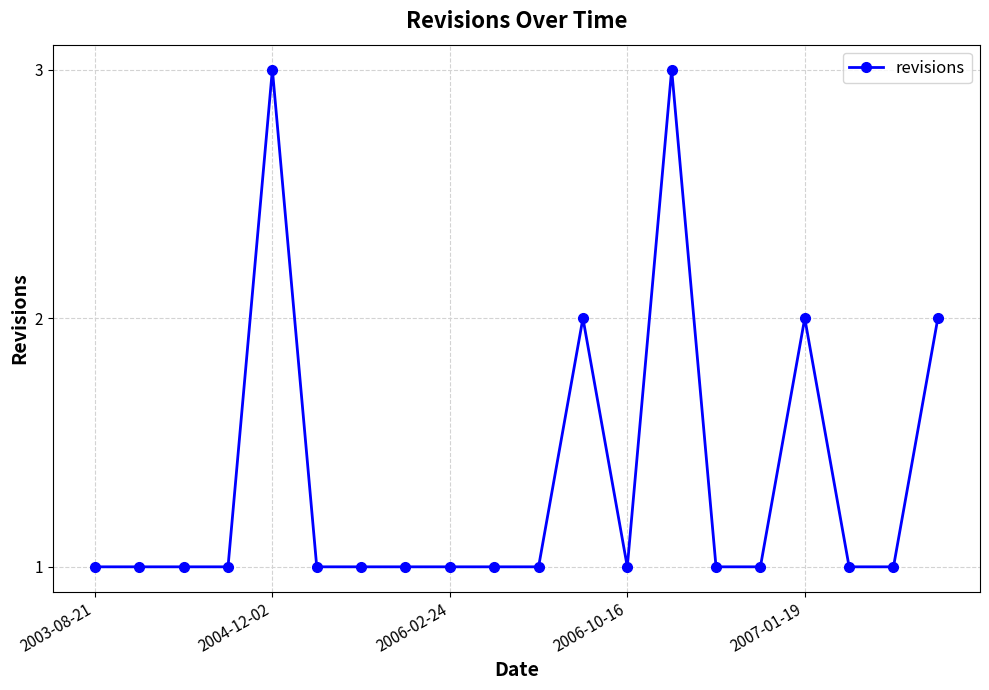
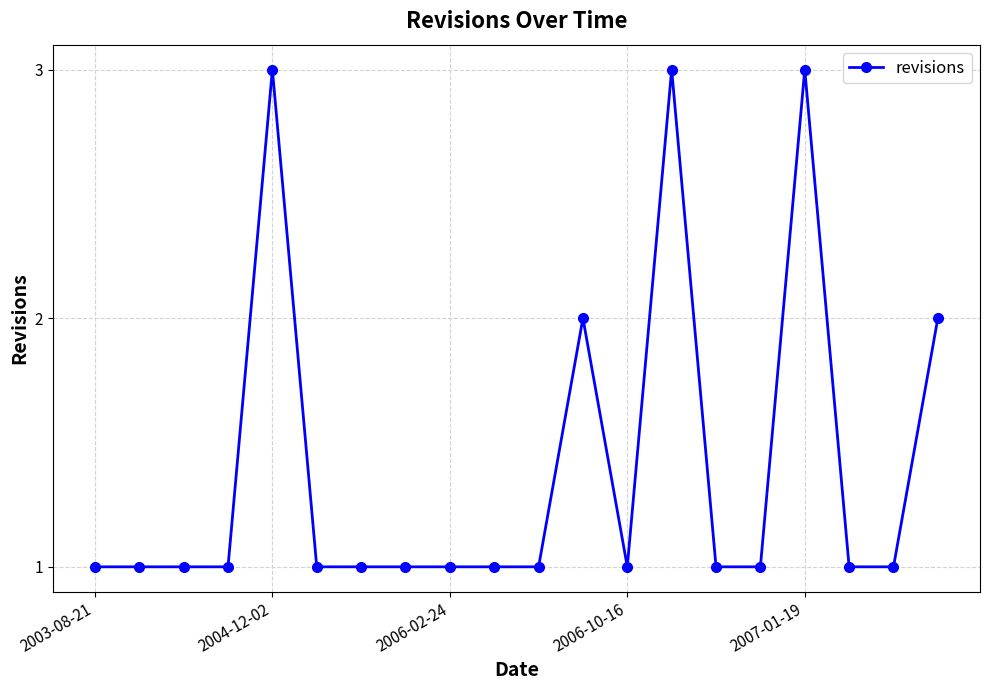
2007-01-19: 2 -> 3
